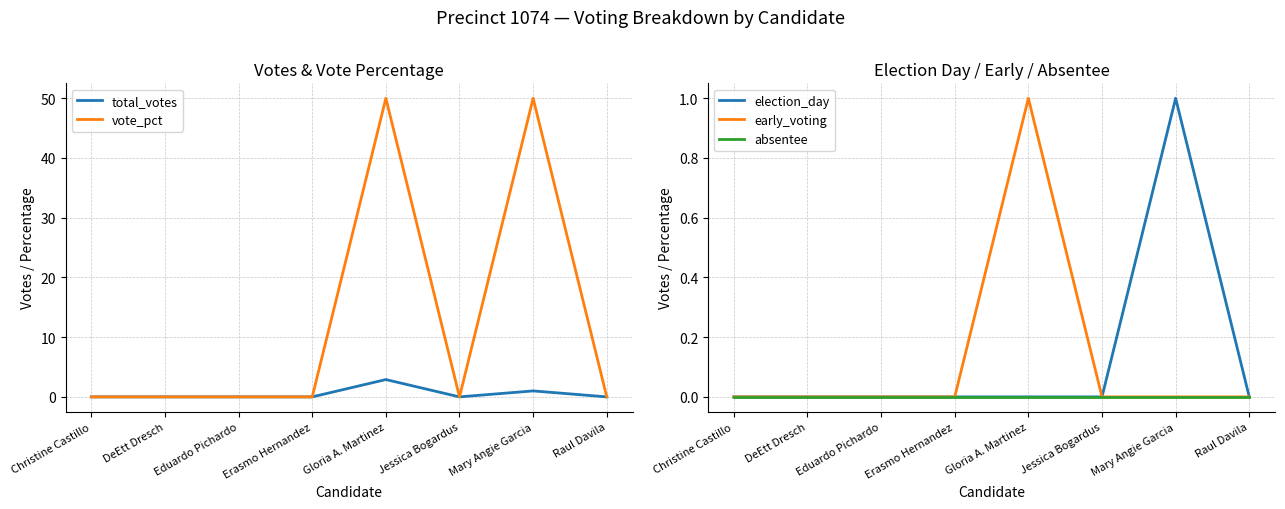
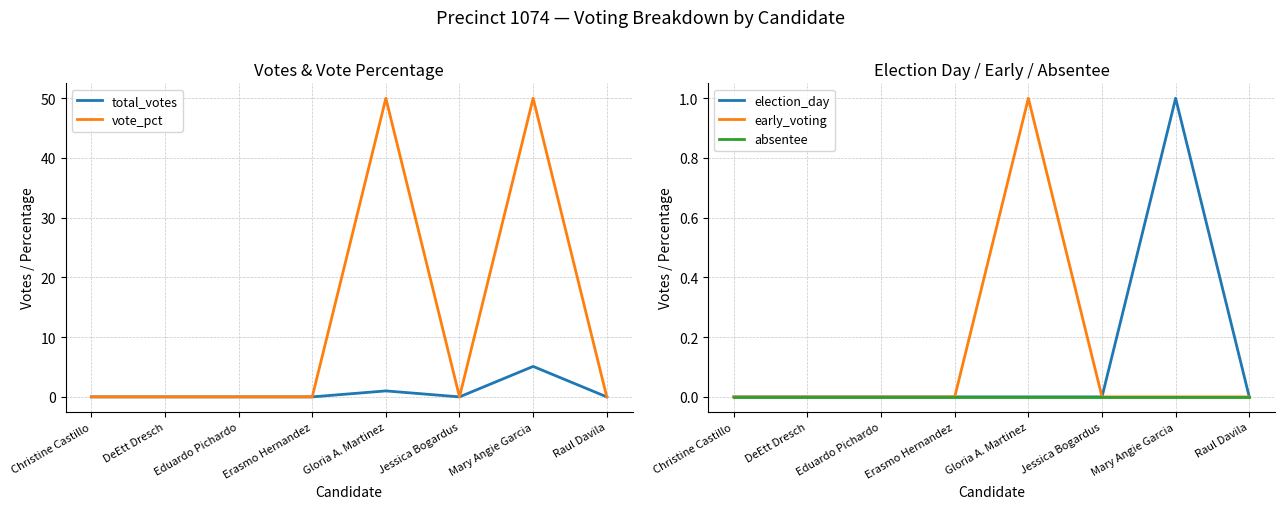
Votes & Vote Percentage, total_votes, Gloria A. Martinez: 3 -> 1
Votes & Vote Percentage, total_votes, Mary Angie Garcia: 1 -> 5
